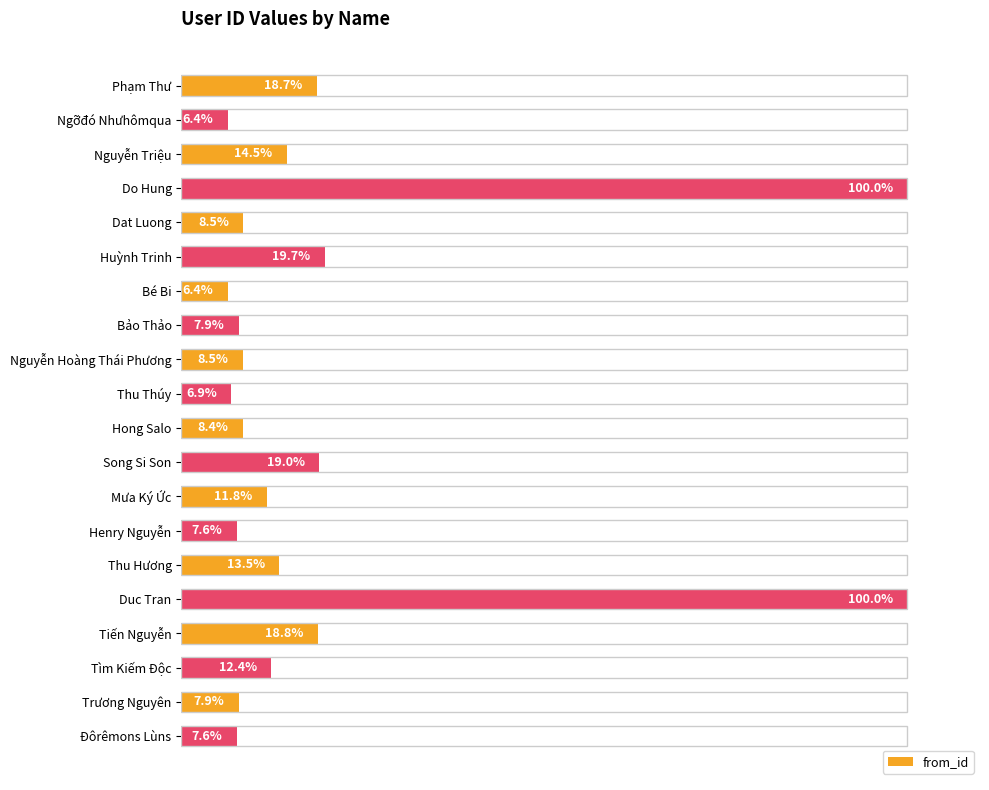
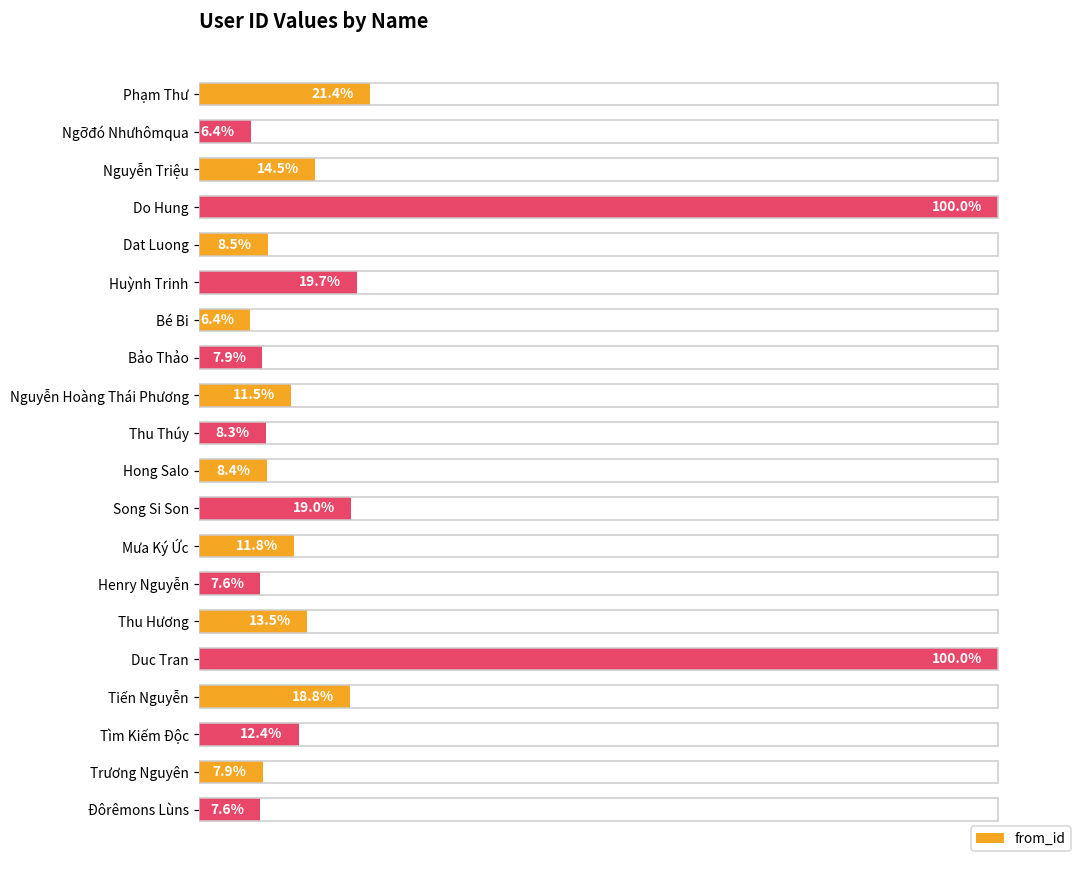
Phạm Thư: 18.7% -> 21.4%
Nguyễn Hoàng Thái Phương: 8.5% -> 11.5%
Thu Thúy: 6.9% -> 8.3%
